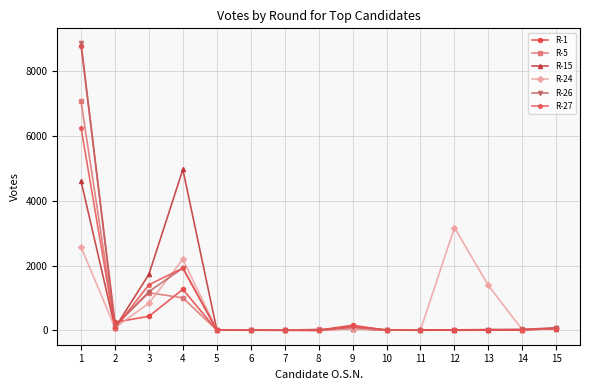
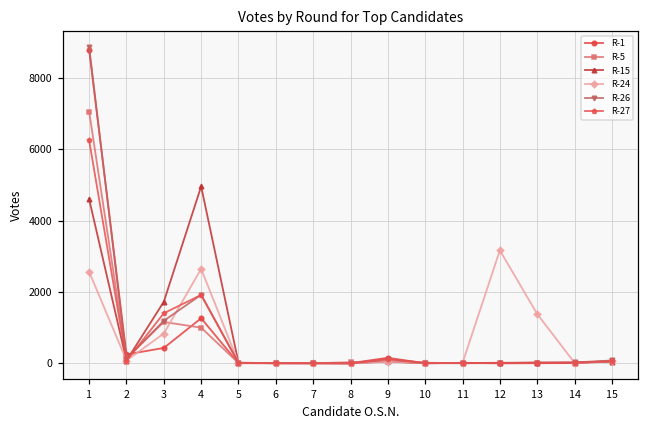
R-24, 4: 2200 -> 2700
